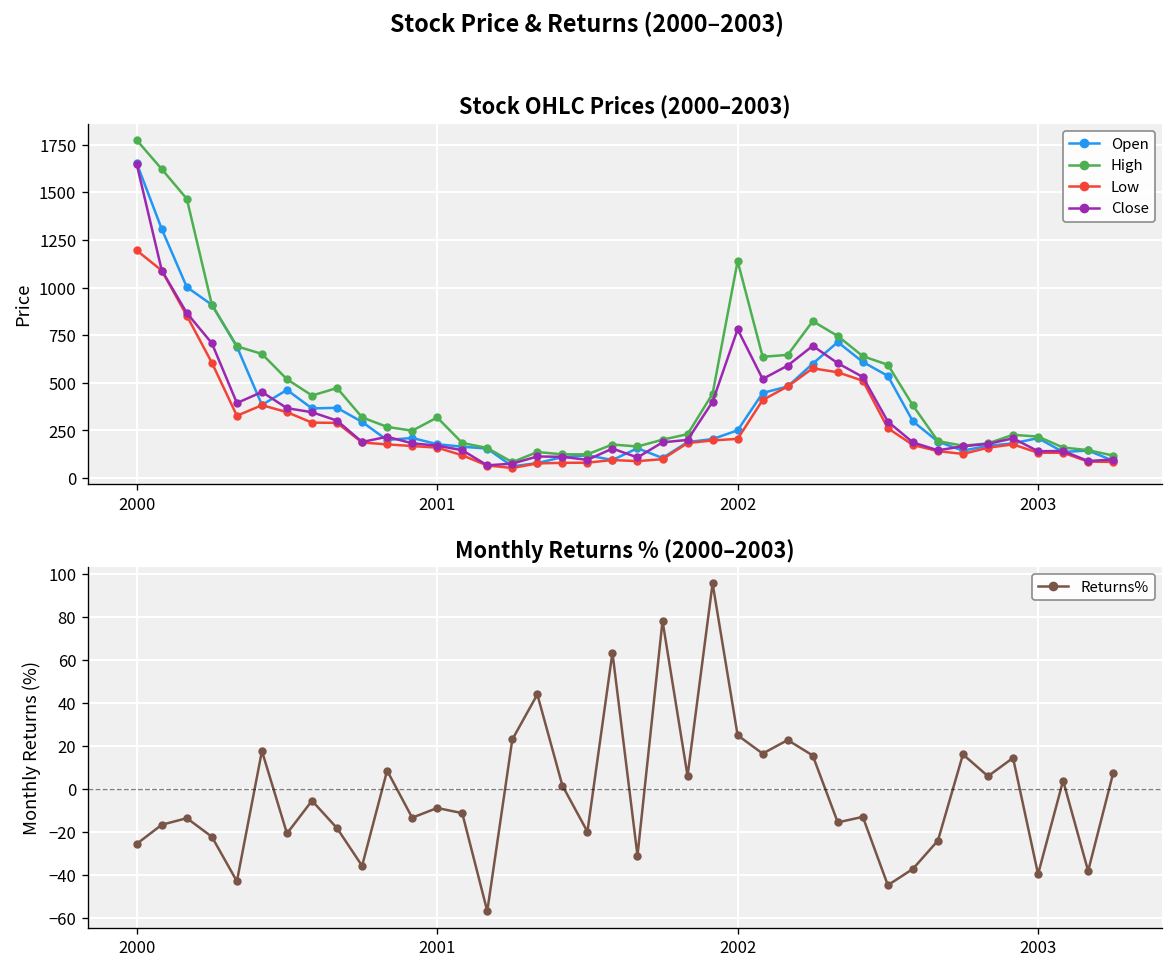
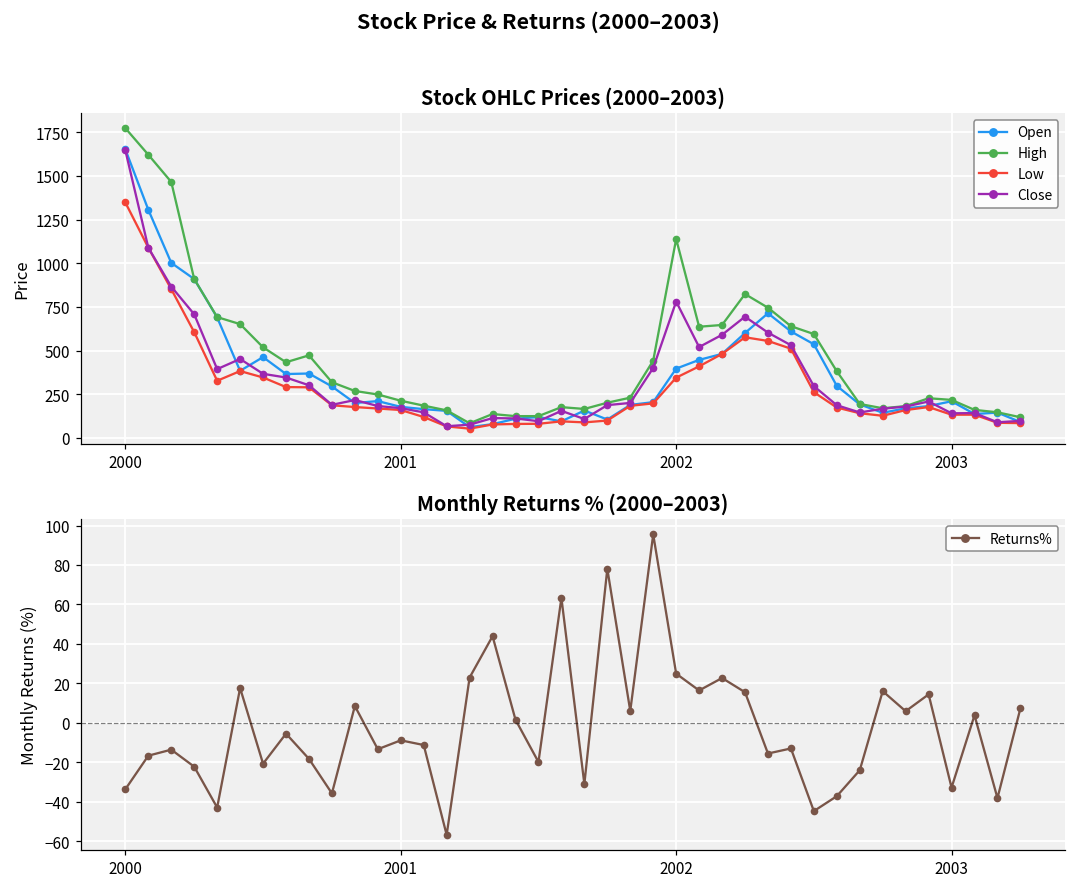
Stock OHLC Prices (2000–2003), Low, 2000: 1200 -> 1350
Stock OHLC Prices (2000–2003), High, 2001: 320 -> 210
Stock OHLC Prices (2000–2003), Open, 2002: 250 -> 400
Stock OHLC Prices (2000–2003), Low, 2002: 210 -> 350
Monthly Returns % (2000–2003), 2000: -25 -> -34
Monthly Returns % (2000–2003), 2003: -40 -> -33
